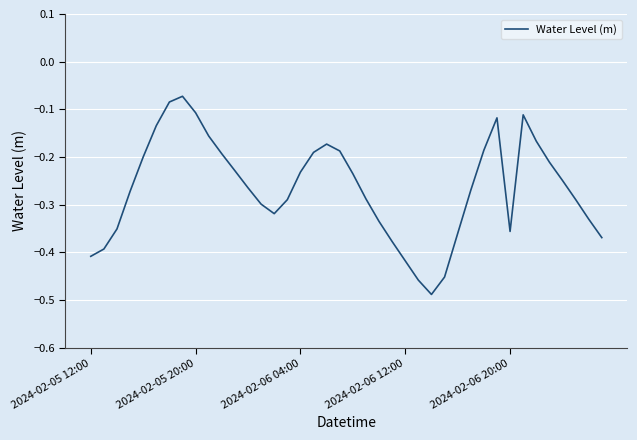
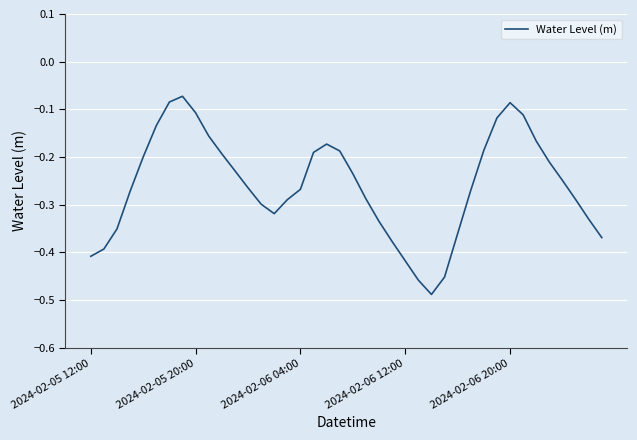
2024-02-06 04:00: -0.23 -> -0.27
2024-02-06 20:00: -0.36 -> -0.09
